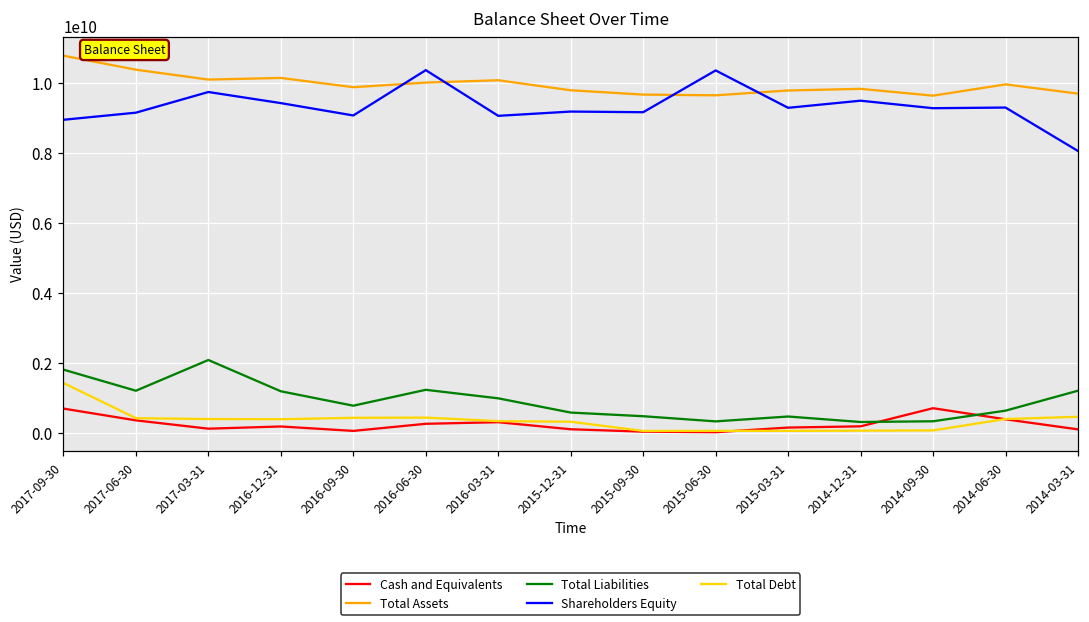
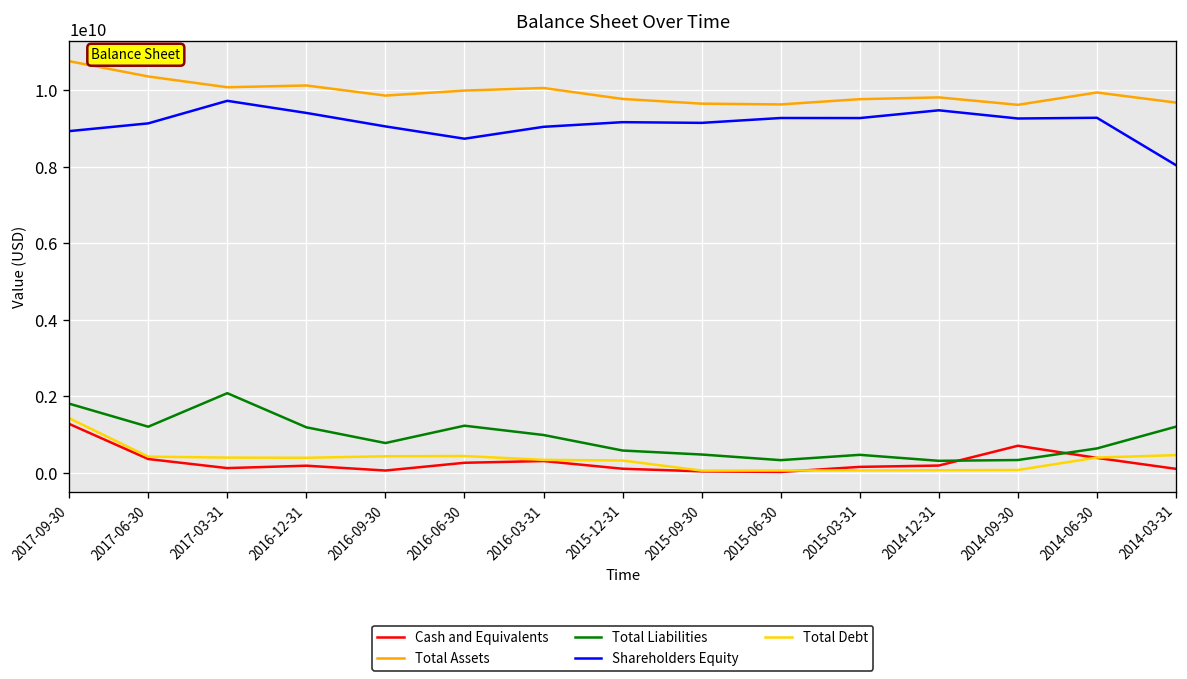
Cash and Equivalents, 2017-09-30: 700000000 -> 1300000000
Shareholders Equity, 2016-06-30: 10400000000 -> 8700000000
Shareholders Equity, 2015-06-30: 10300000000 -> 9300000000
